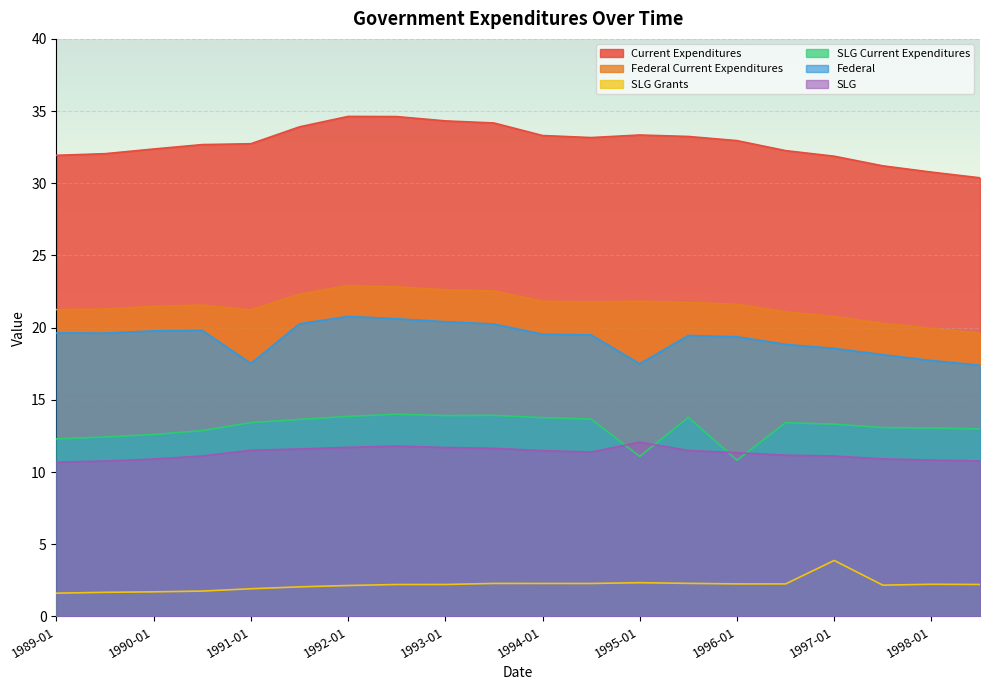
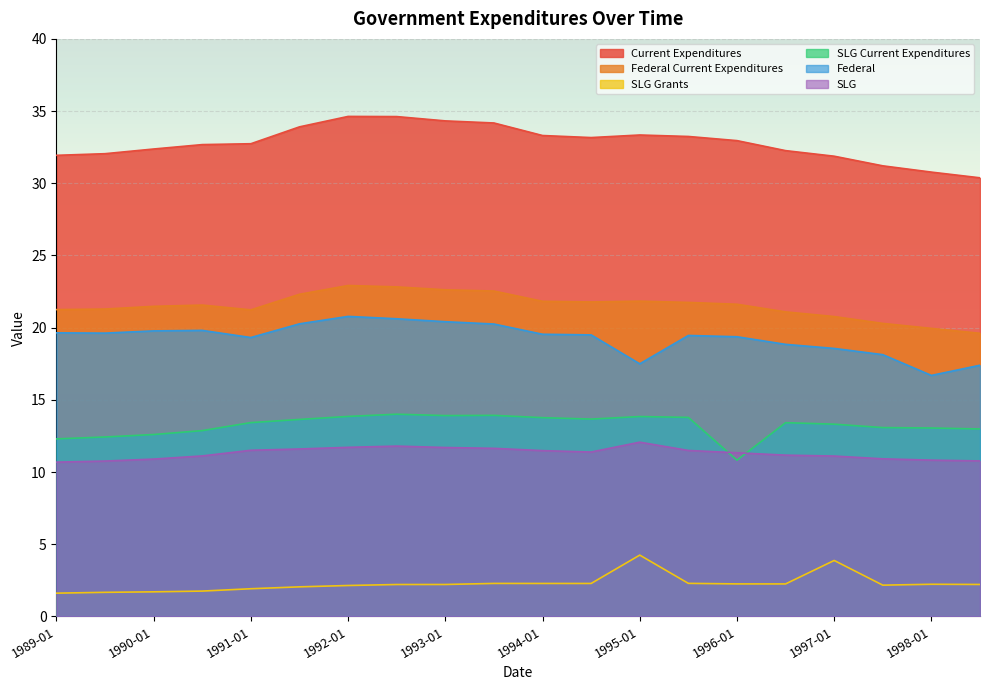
Federal, 1991-01: 17.5 -> 19.3
SLG Grants, 1995-01: 2.3 -> 4.2
SLG Current Expenditures, 1995-01: 11.1 -> 13.8
Federal, 1998-01: 17.7 -> 16.7
